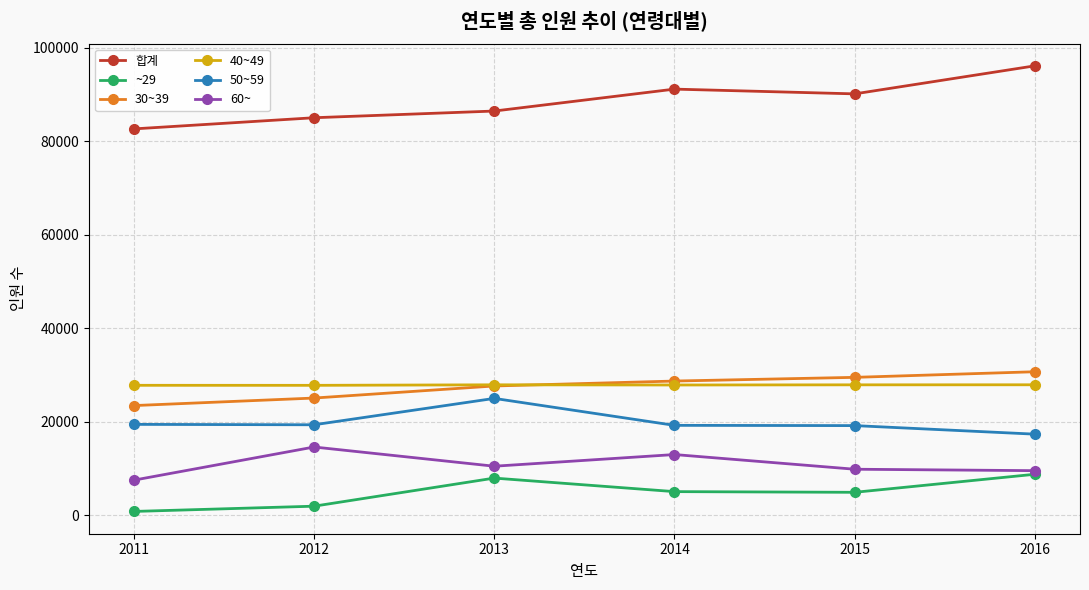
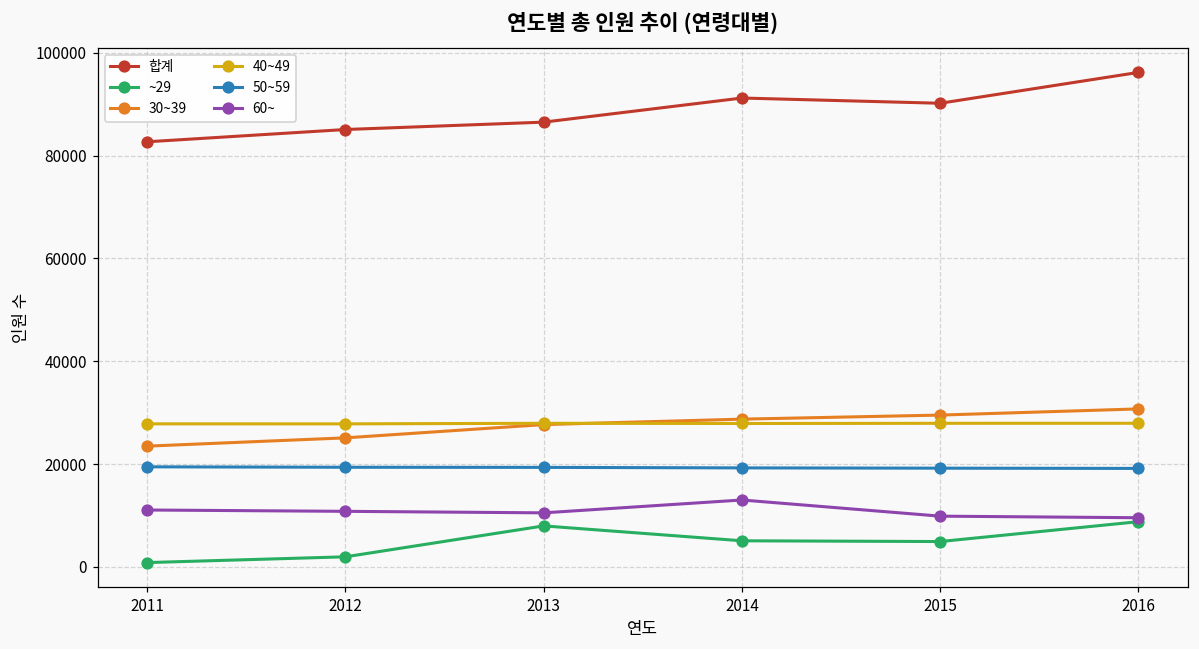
60~, 2011: 8000 -> 11000
60~, 2012: 15000 -> 11000
50~59, 2013: 25000 -> 19000
50~59, 2016: 17000 -> 19000
